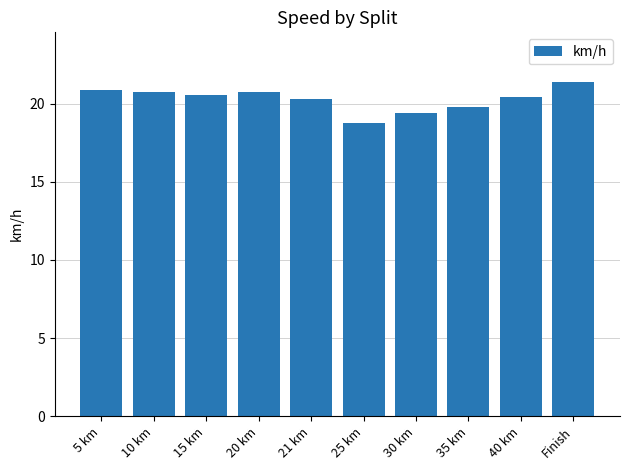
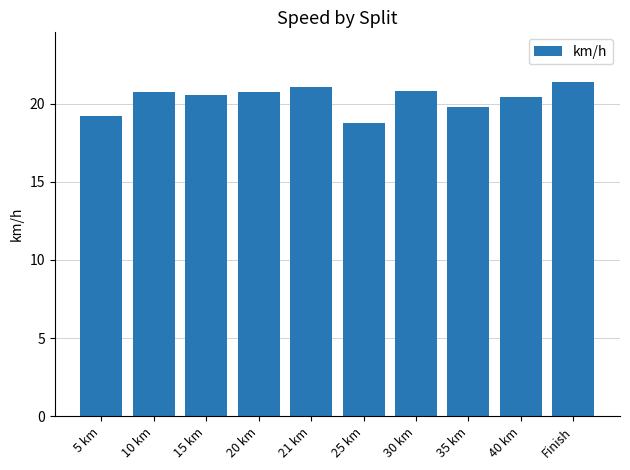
5 km: 20.8 -> 19.2
21 km: 20.3 -> 21.0
30 km: 19.4 -> 20.8
